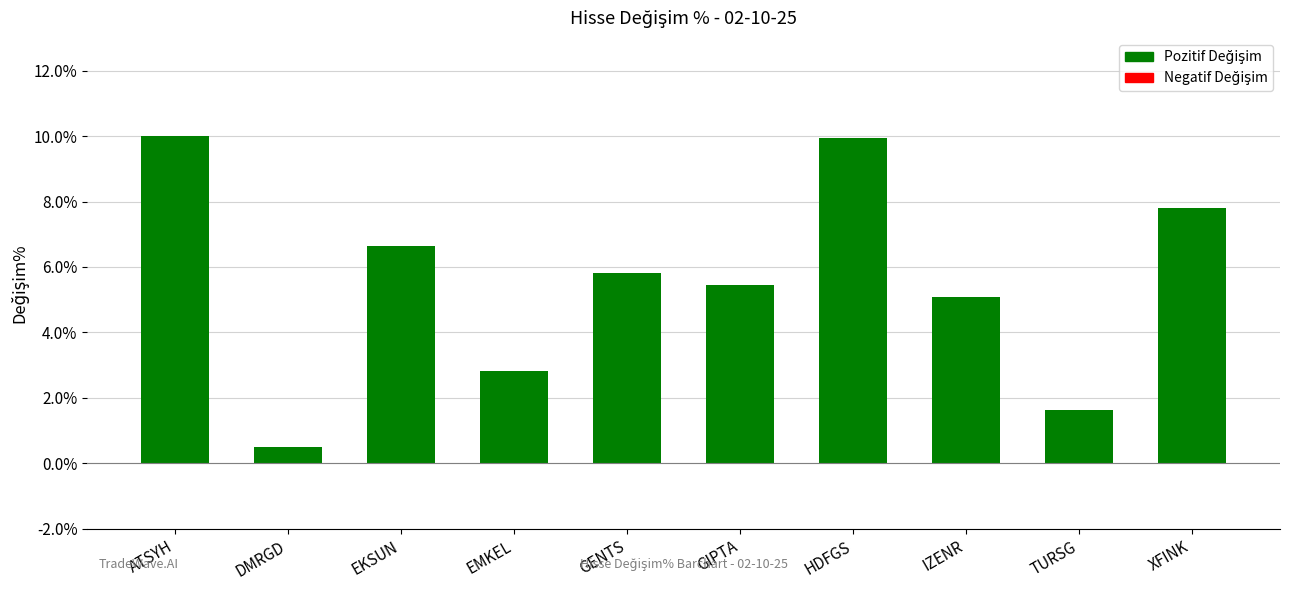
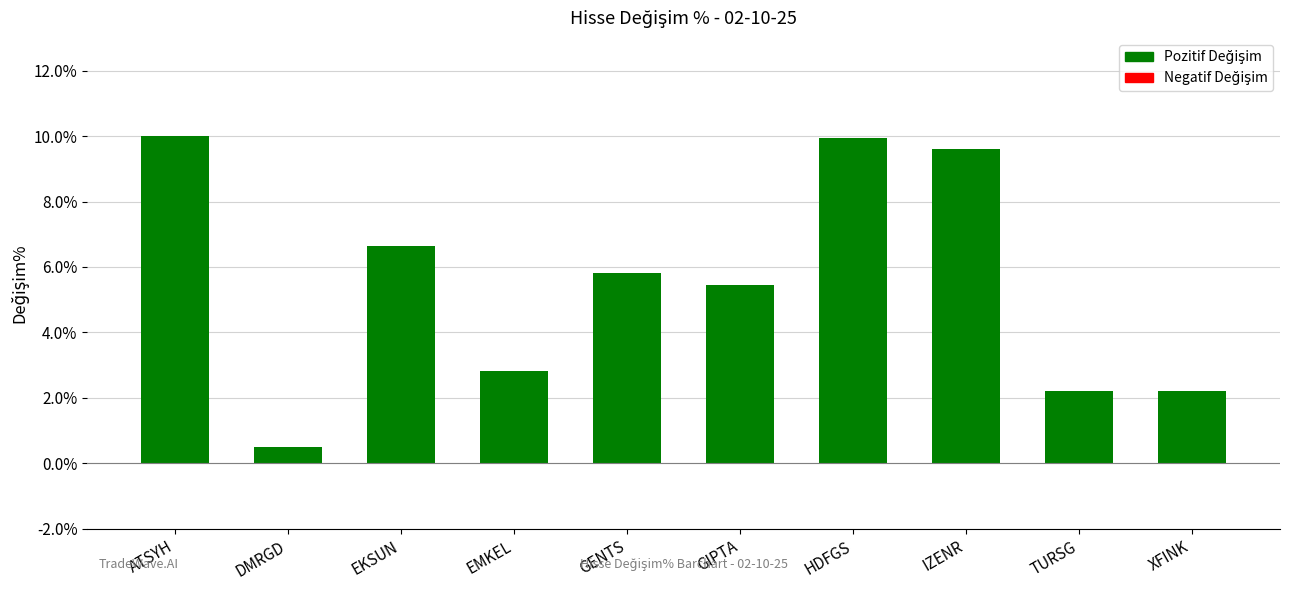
IZENR: 5.1% -> 9.6%
TURSG: 1.6% -> 2.2%
XFINK: 7.8% -> 2.2%
